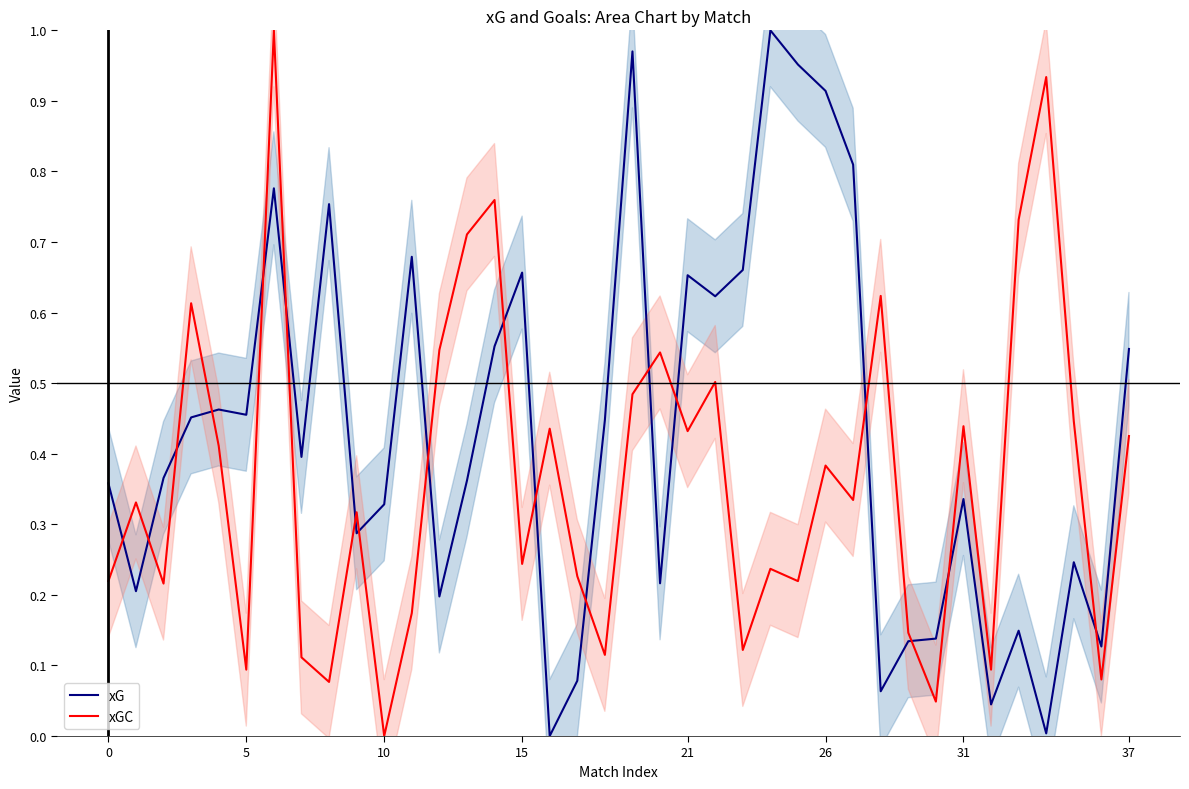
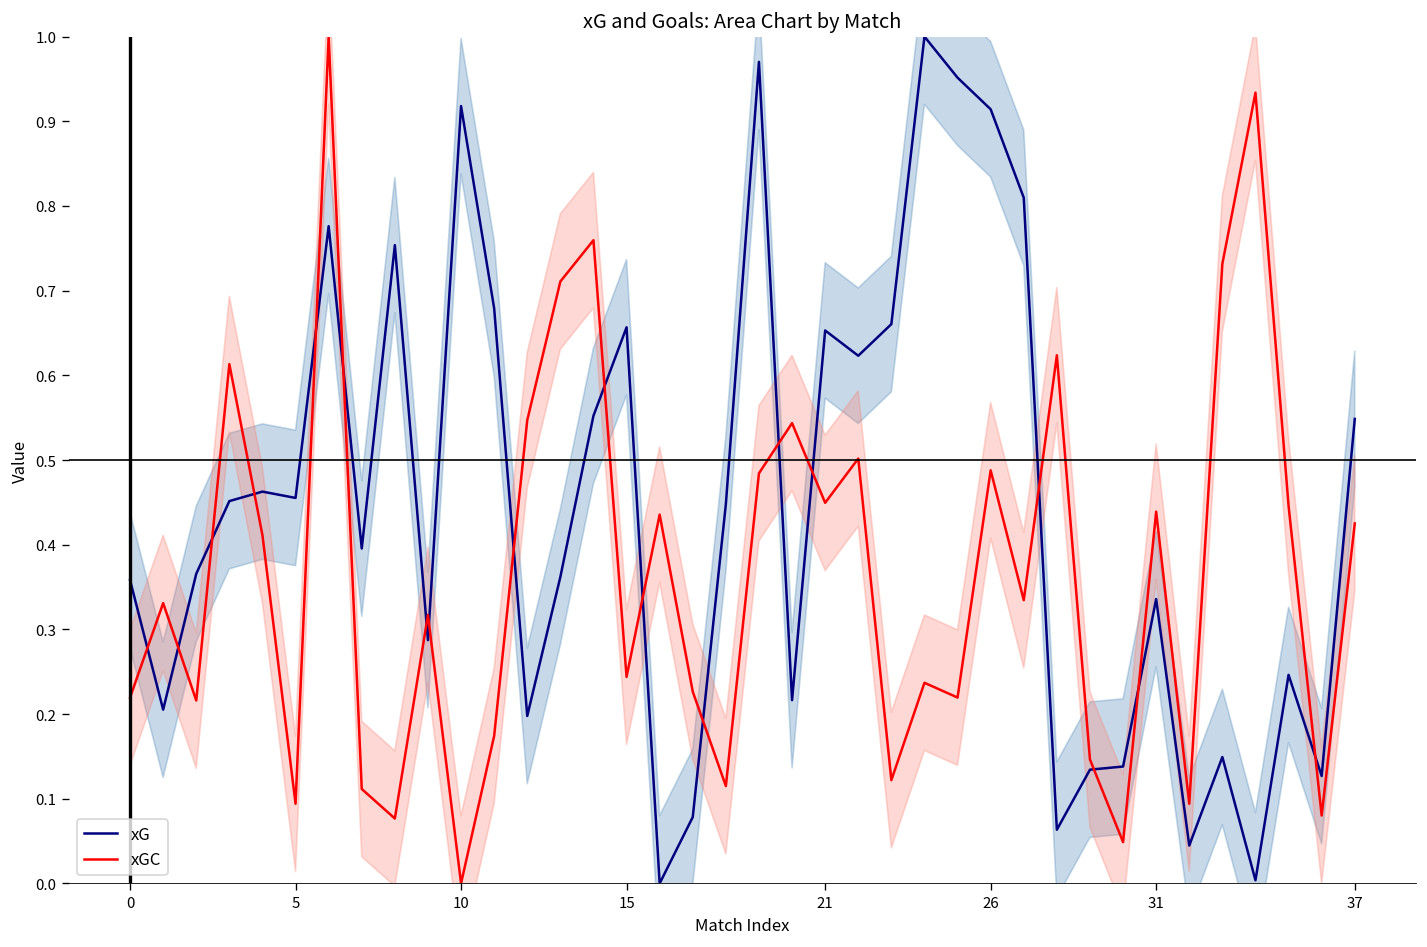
xG, 10: 0.33 -> 0.92
xGC, 21: 0.43 -> 0.45
xGC, 26: 0.38 -> 0.49
